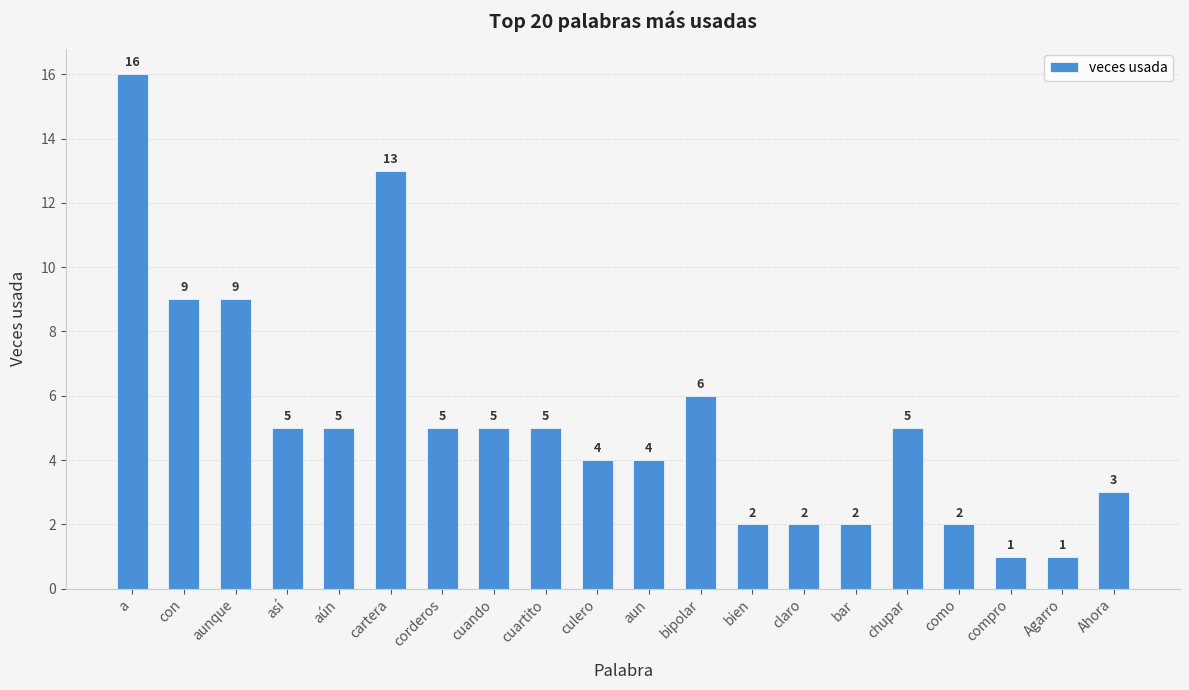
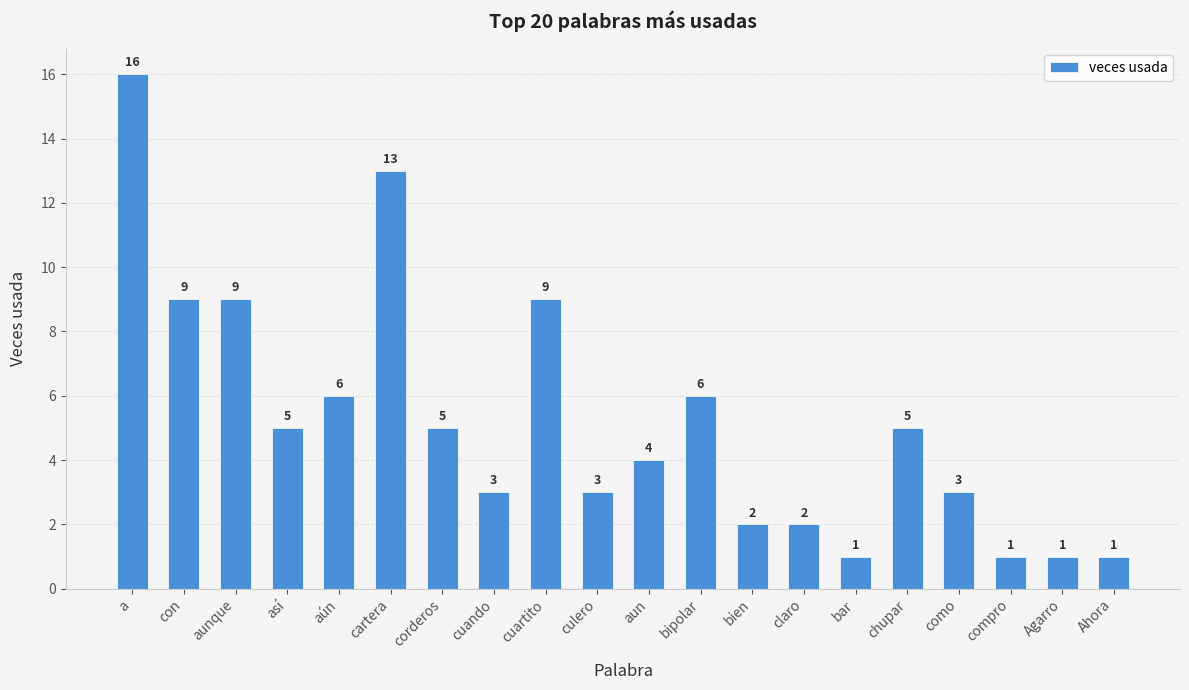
aún: 5 -> 6
cuando: 5 -> 3
cuartito: 5 -> 9
culero: 4 -> 3
bar: 2 -> 1
como: 2 -> 3
Ahora: 3 -> 1
